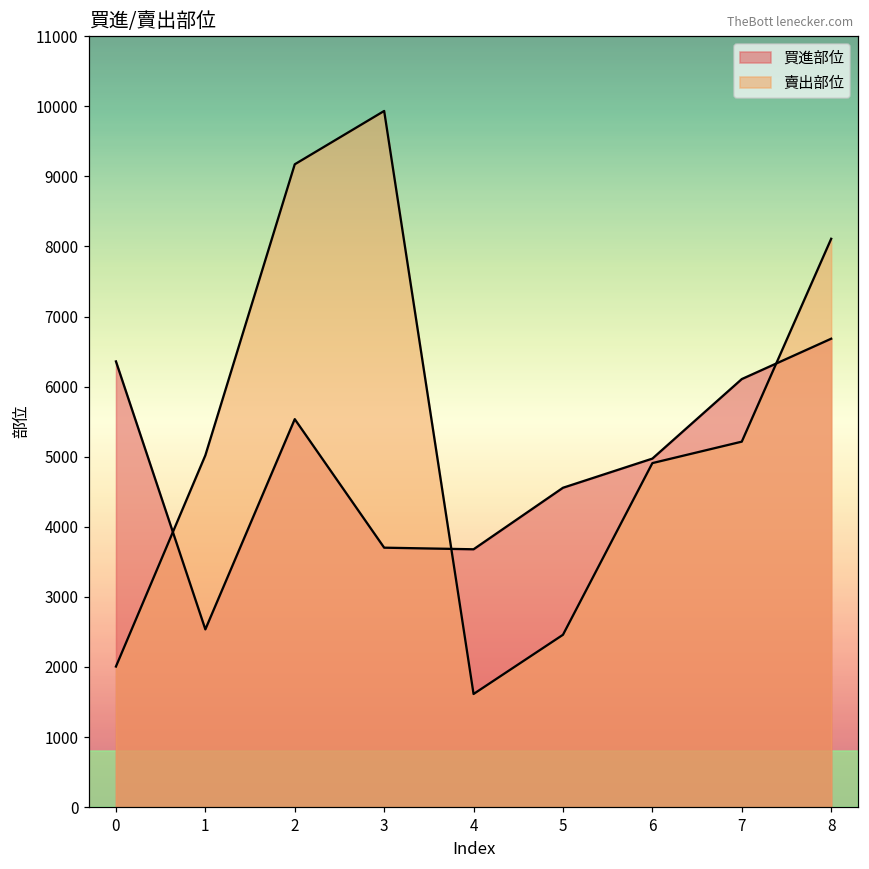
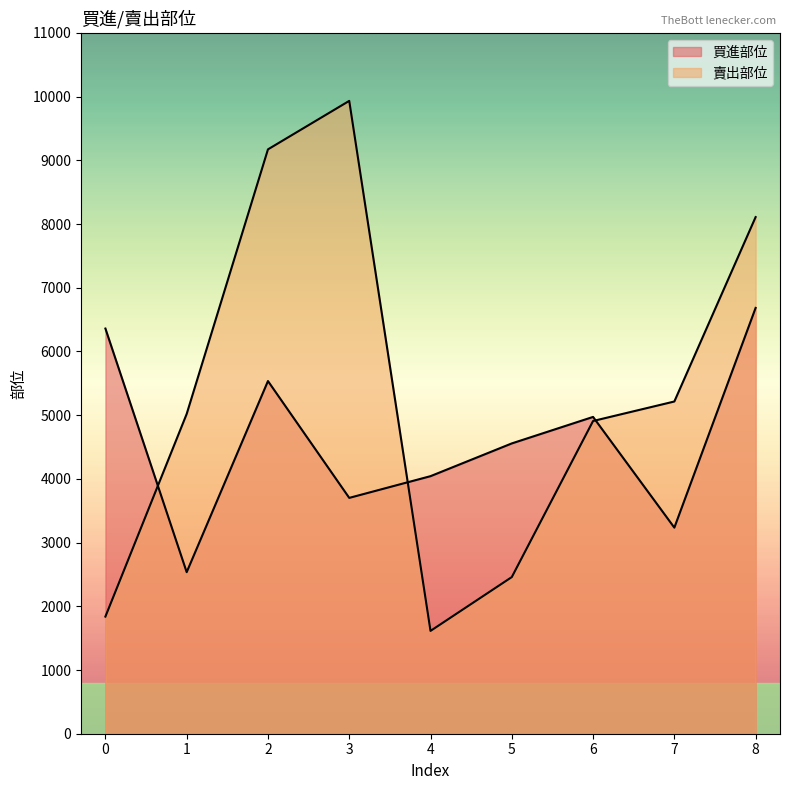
賣出部位, 0: 2000 -> 1800
買進部位, 4: 3700 -> 4000
買進部位, 7: 6100 -> 3200
